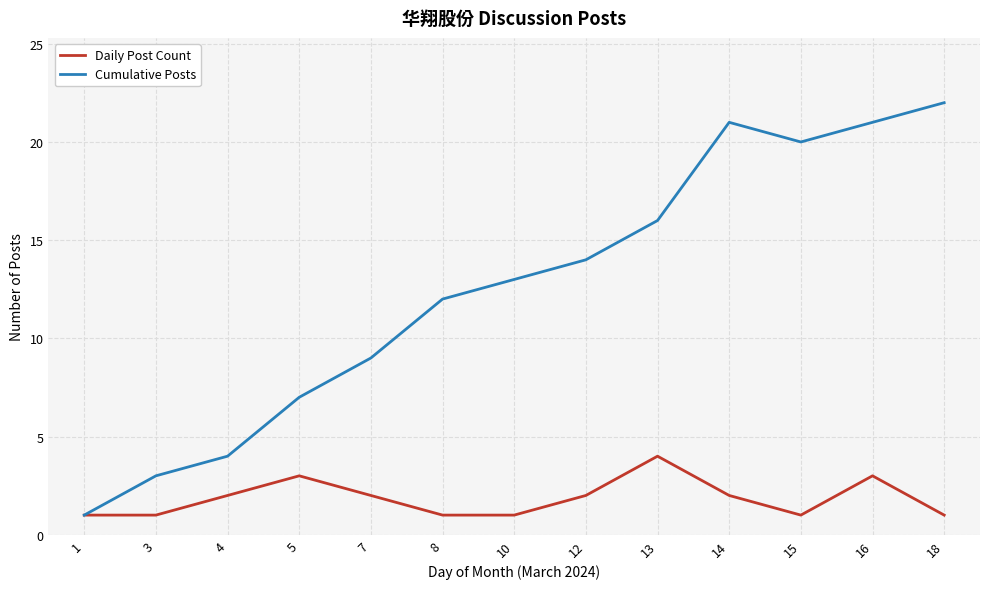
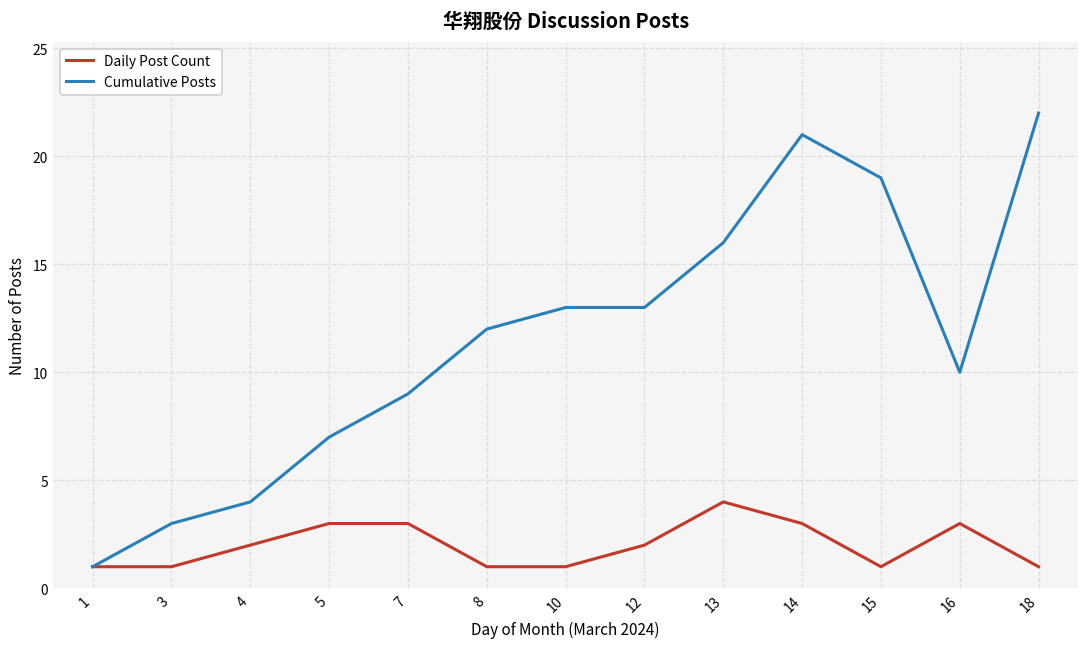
Daily Post Count, 7: 2 -> 3
Cumulative Posts, 12: 14 -> 13
Daily Post Count, 14: 2 -> 3
Cumulative Posts, 15: 20 -> 19
Cumulative Posts, 16: 21 -> 10
